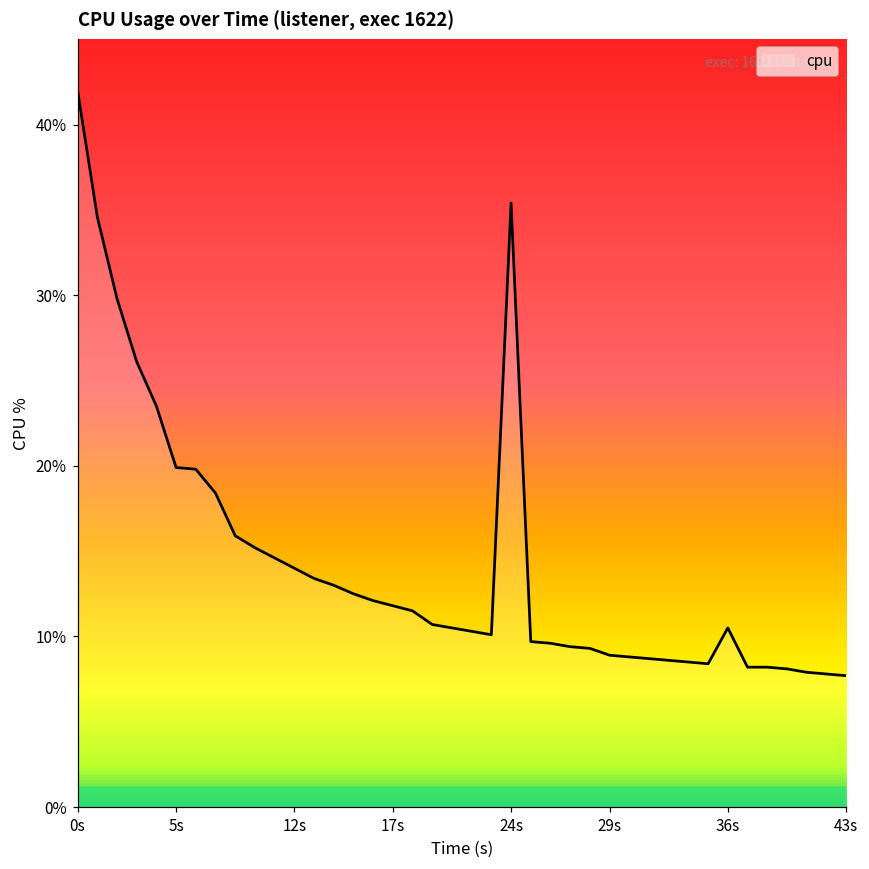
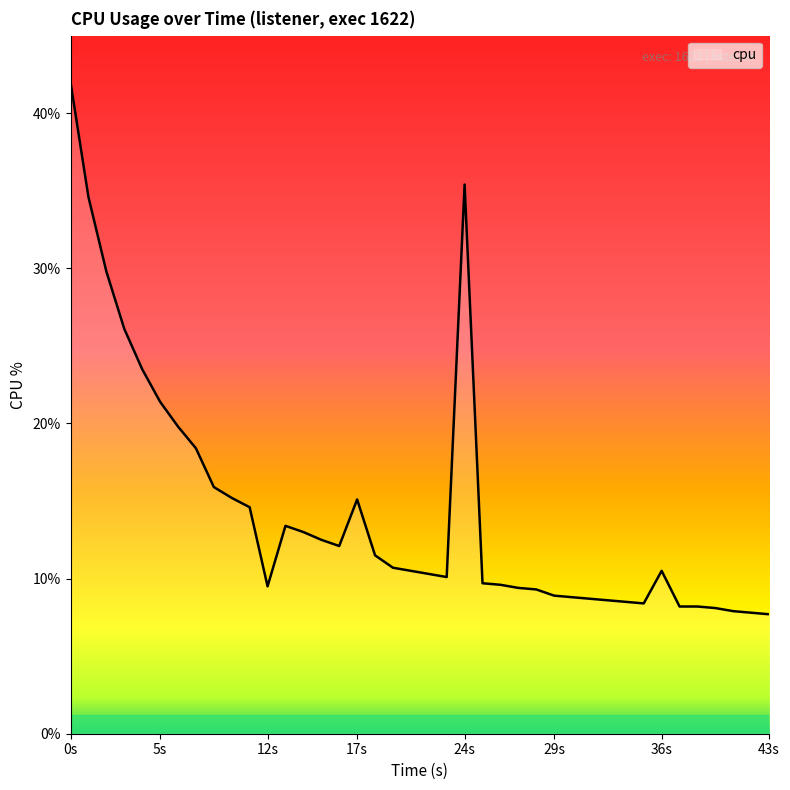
5s: 19.9% -> 21.4%
12s: 14.0% -> 9.5%
17s: 11.8% -> 15.1%
